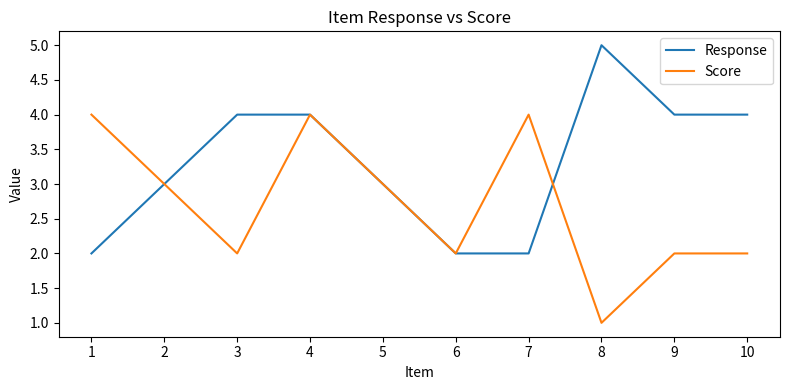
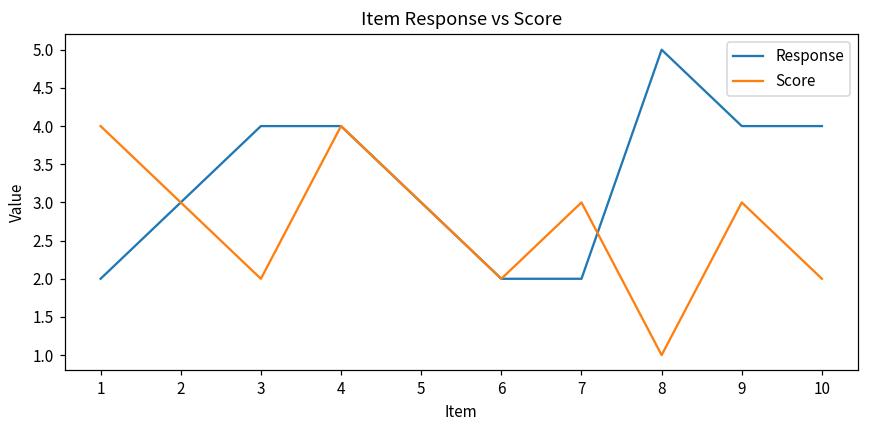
Score, 7: 4 -> 3
Score, 9: 2 -> 3
